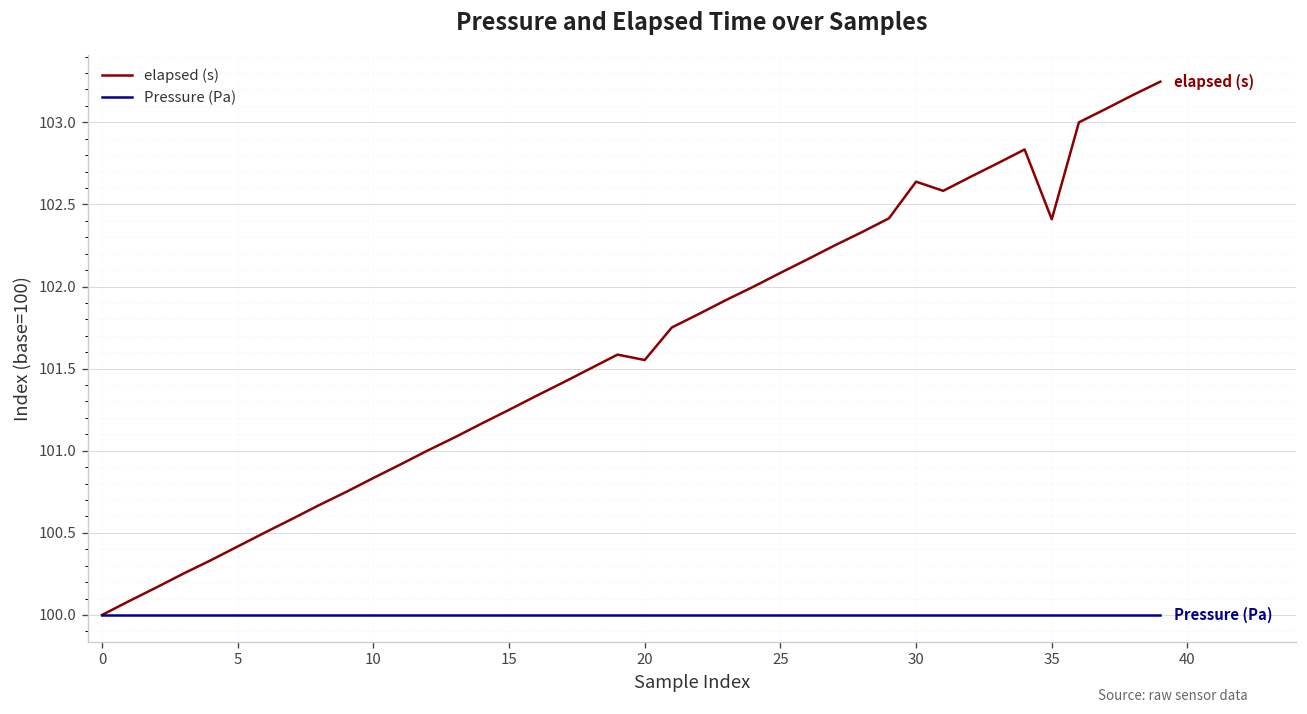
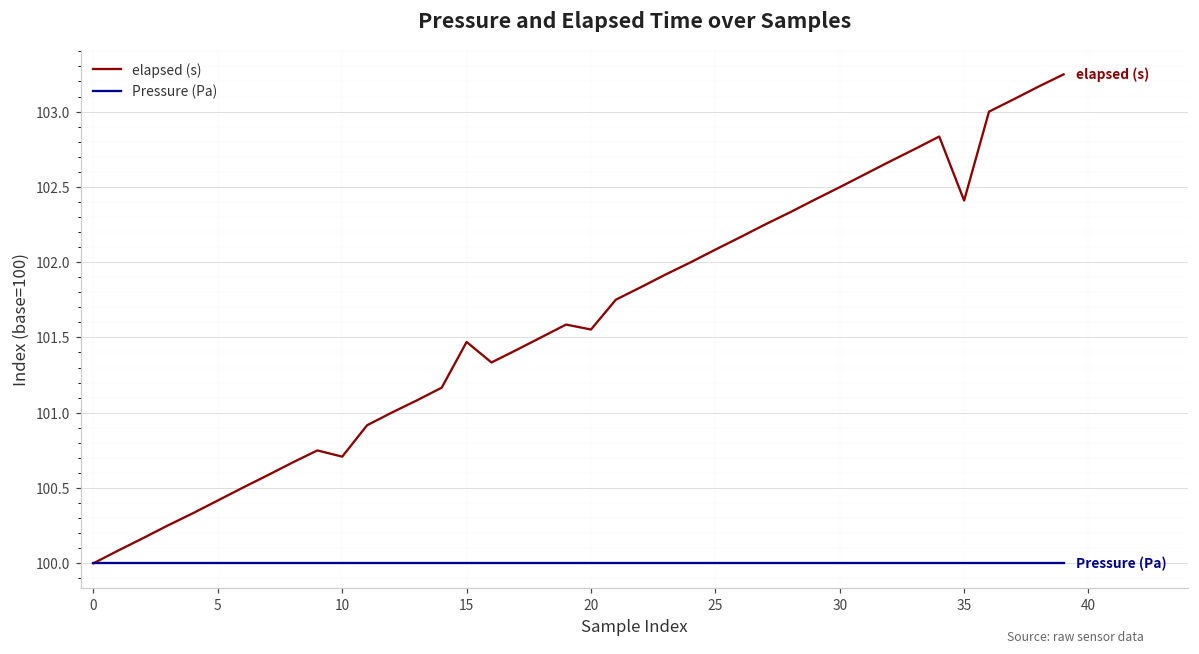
elapsed (s), 10: 100.83 -> 100.71
elapsed (s), 15: 101.25 -> 101.47
elapsed (s), 30: 102.64 -> 102.50
